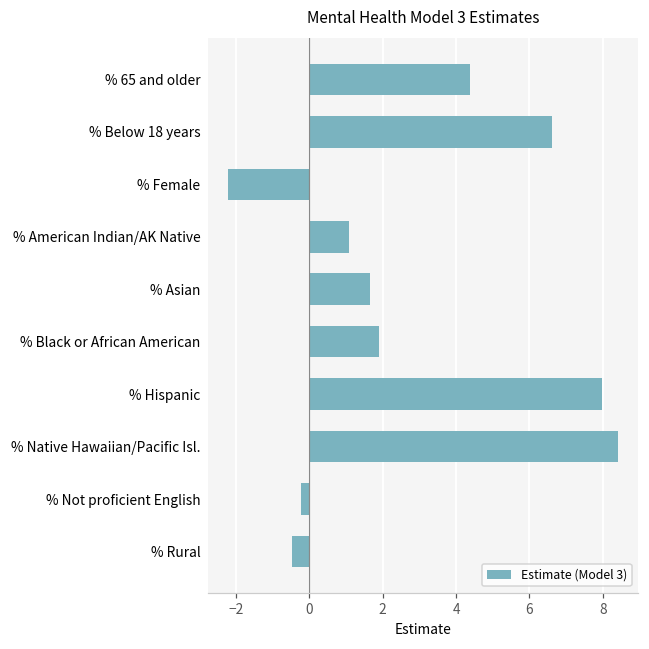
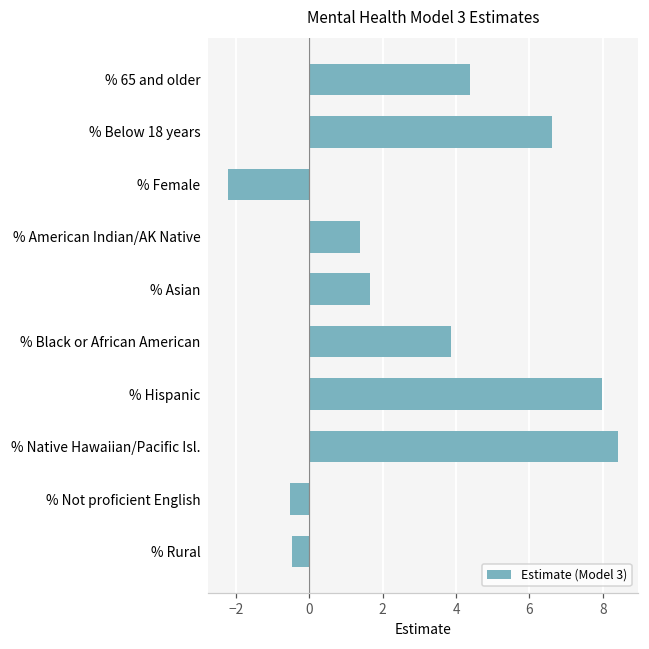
% American Indian/AK Native: 1.1 -> 1.4
% Black or African American: 1.9 -> 3.9
% Not proficient English: -0.2 -> -0.5
